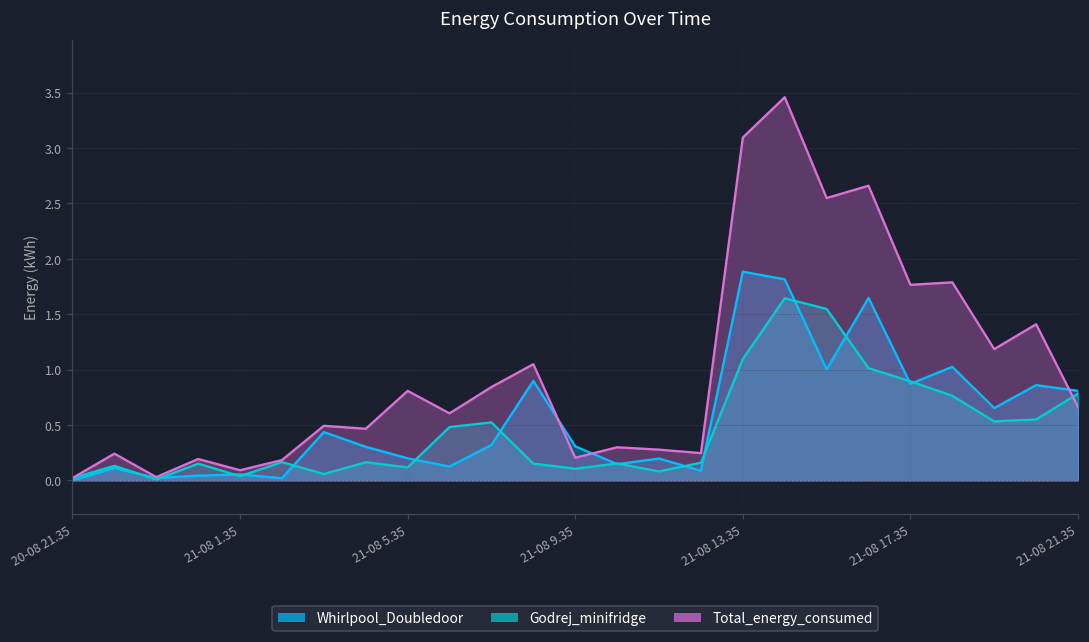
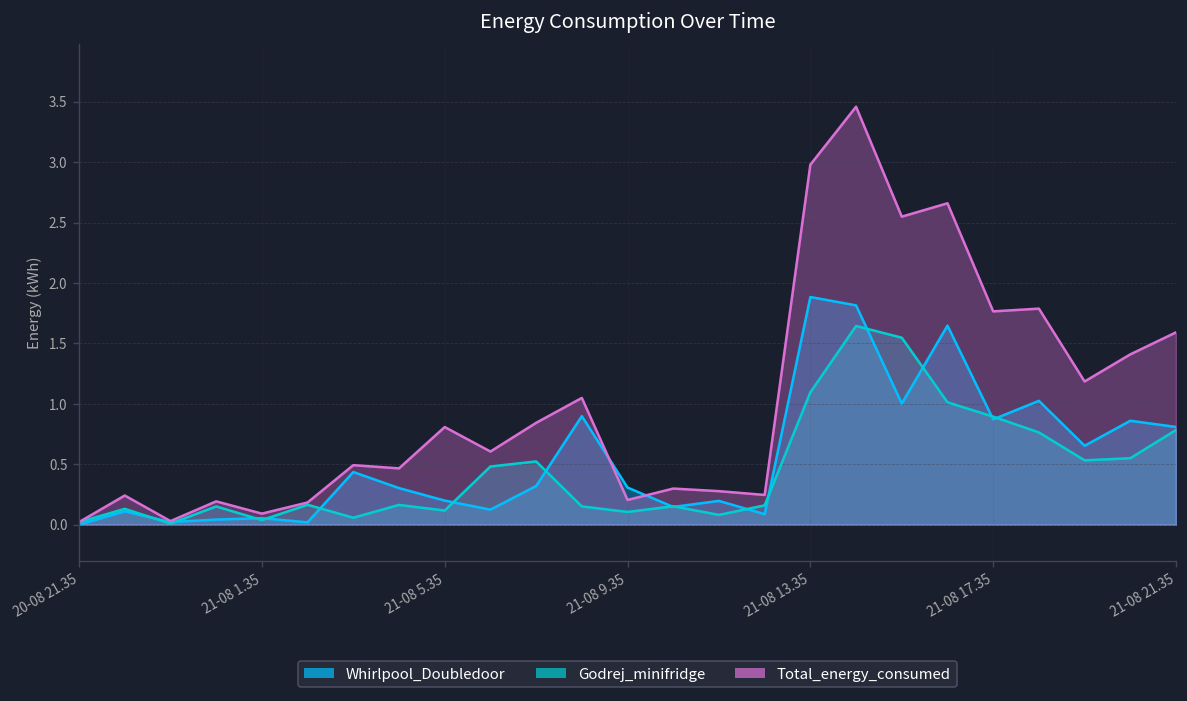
Total_energy_consumed, 21-08 13.35: 3.09 -> 2.98
Total_energy_consumed, 21-08 21.35: 0.66 -> 1.59
